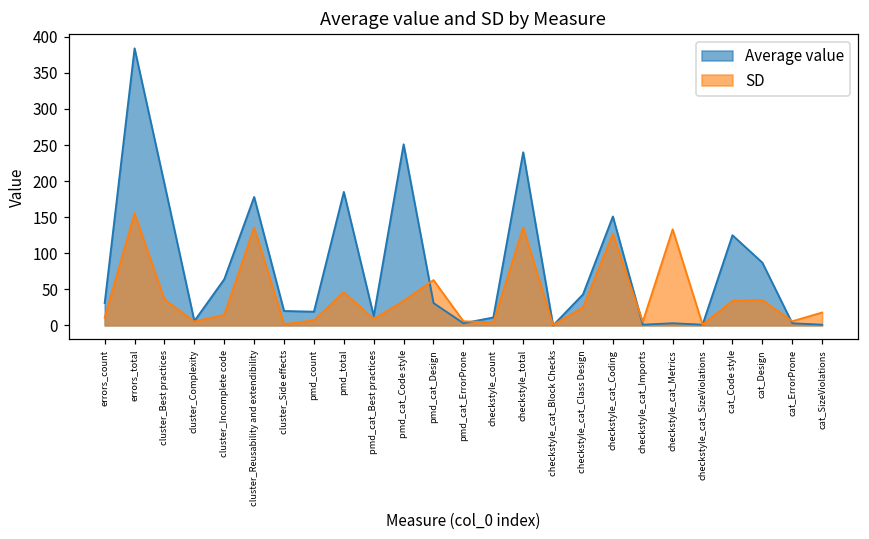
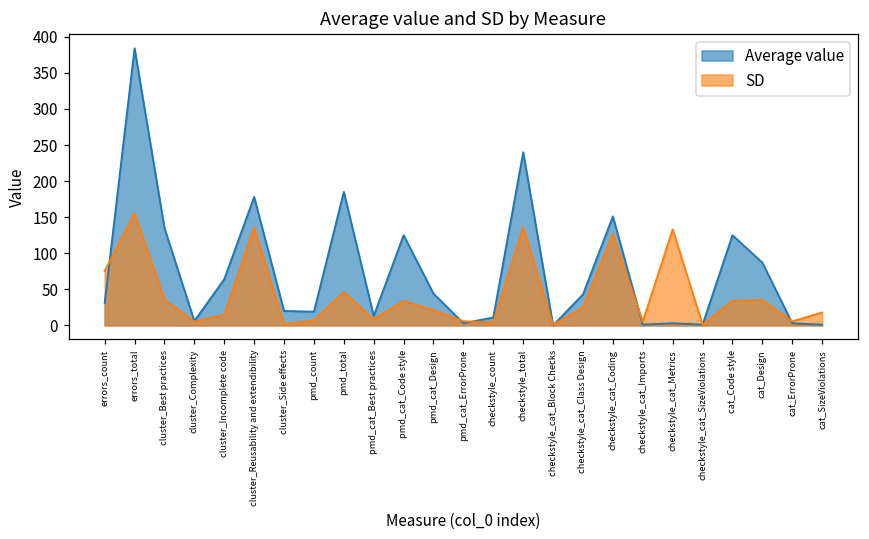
SD, errors_count: 10 -> 80
Average value, cluster_Best practices: 200 -> 140
Average value, pmd_cat_Code style: 250 -> 130
Average value, pmd_cat_Design: 30 -> 40
SD, pmd_cat_Design: 60 -> 20
